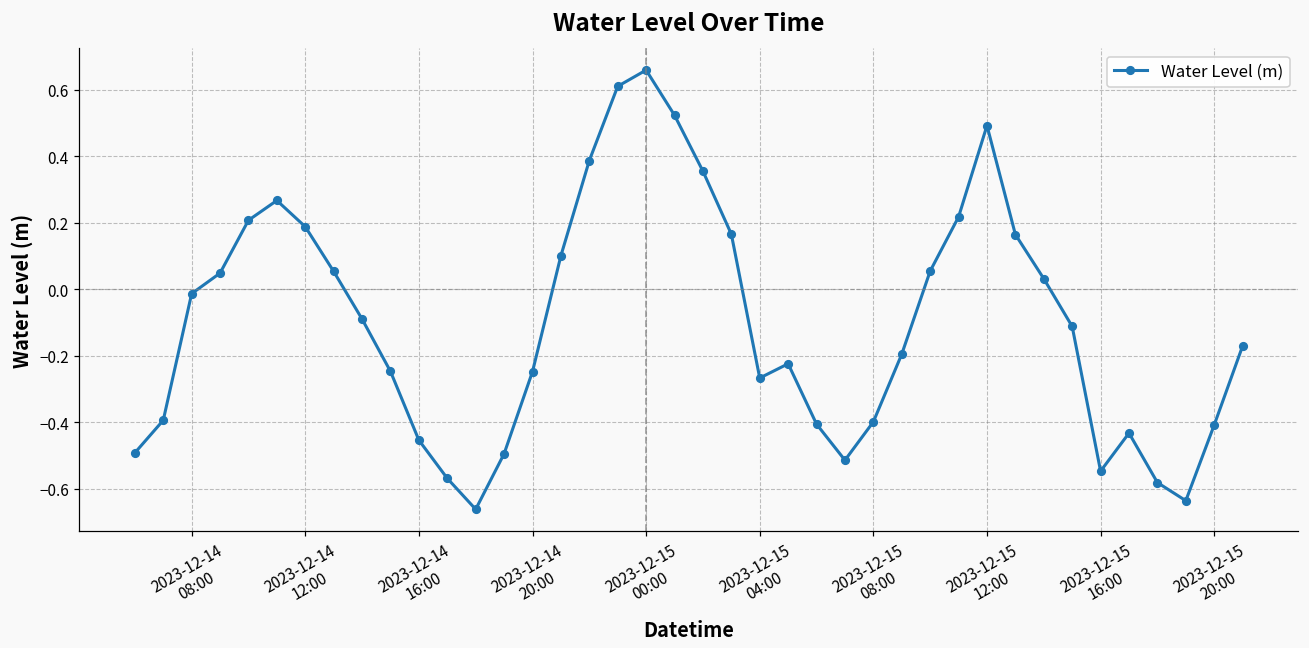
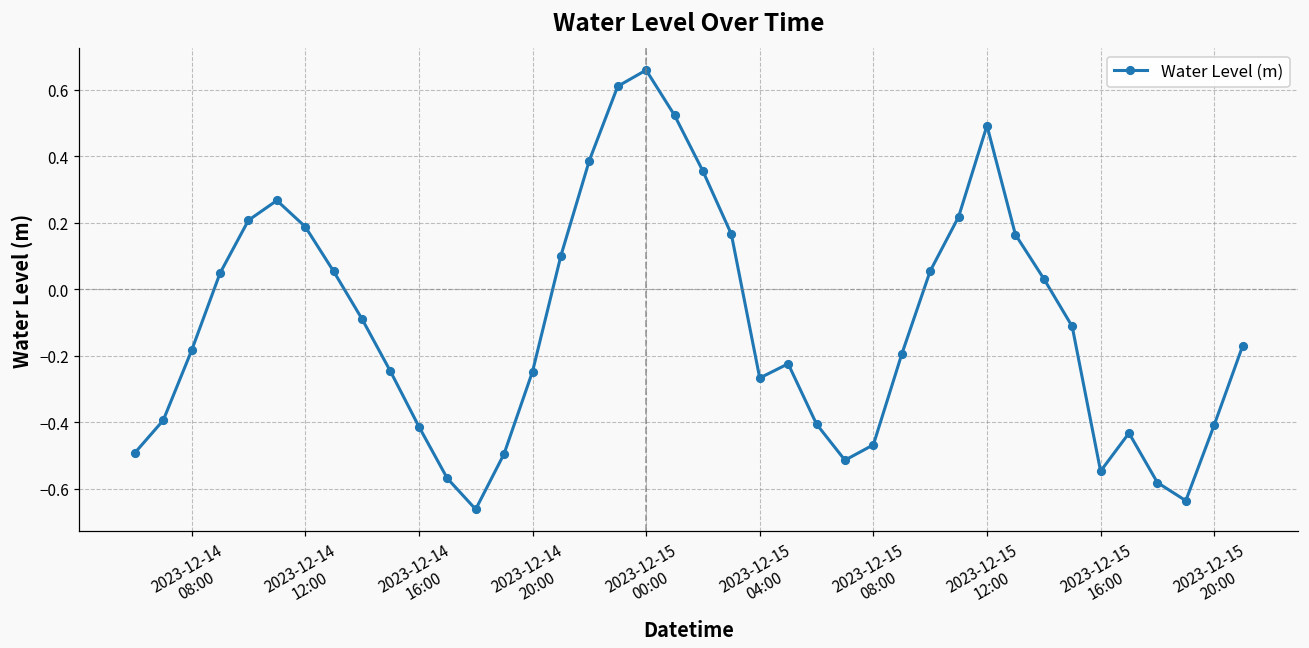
2023-12-14 08:00: -0.01 -> -0.18
2023-12-14 16:00: -0.45 -> -0.41
2023-12-15 08:00: -0.40 -> -0.47
